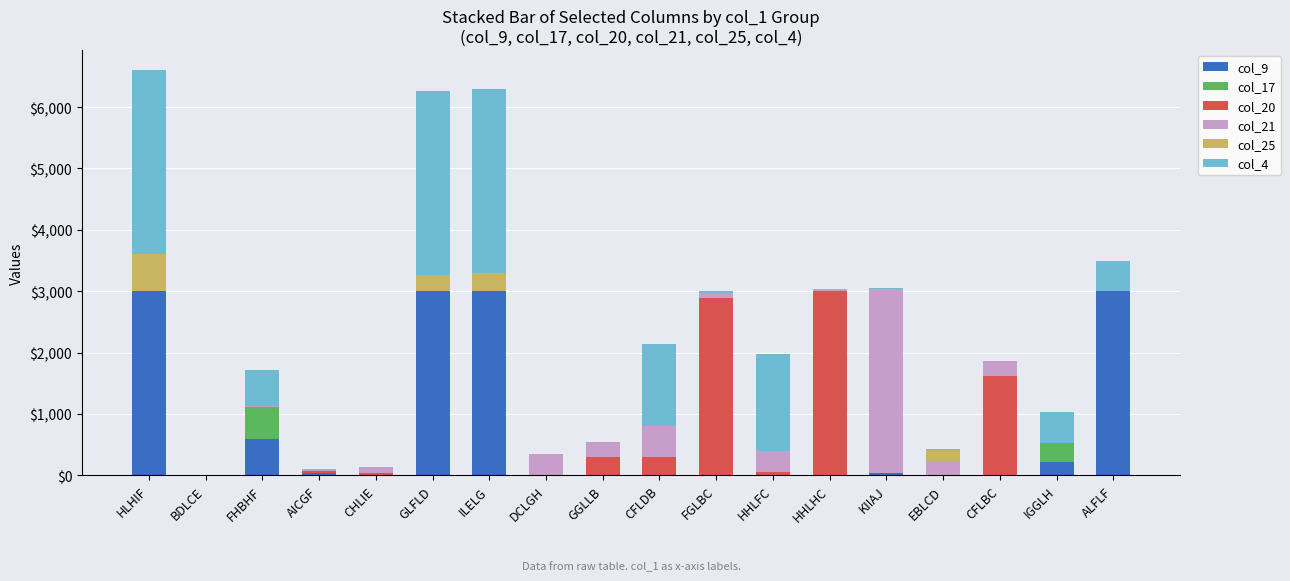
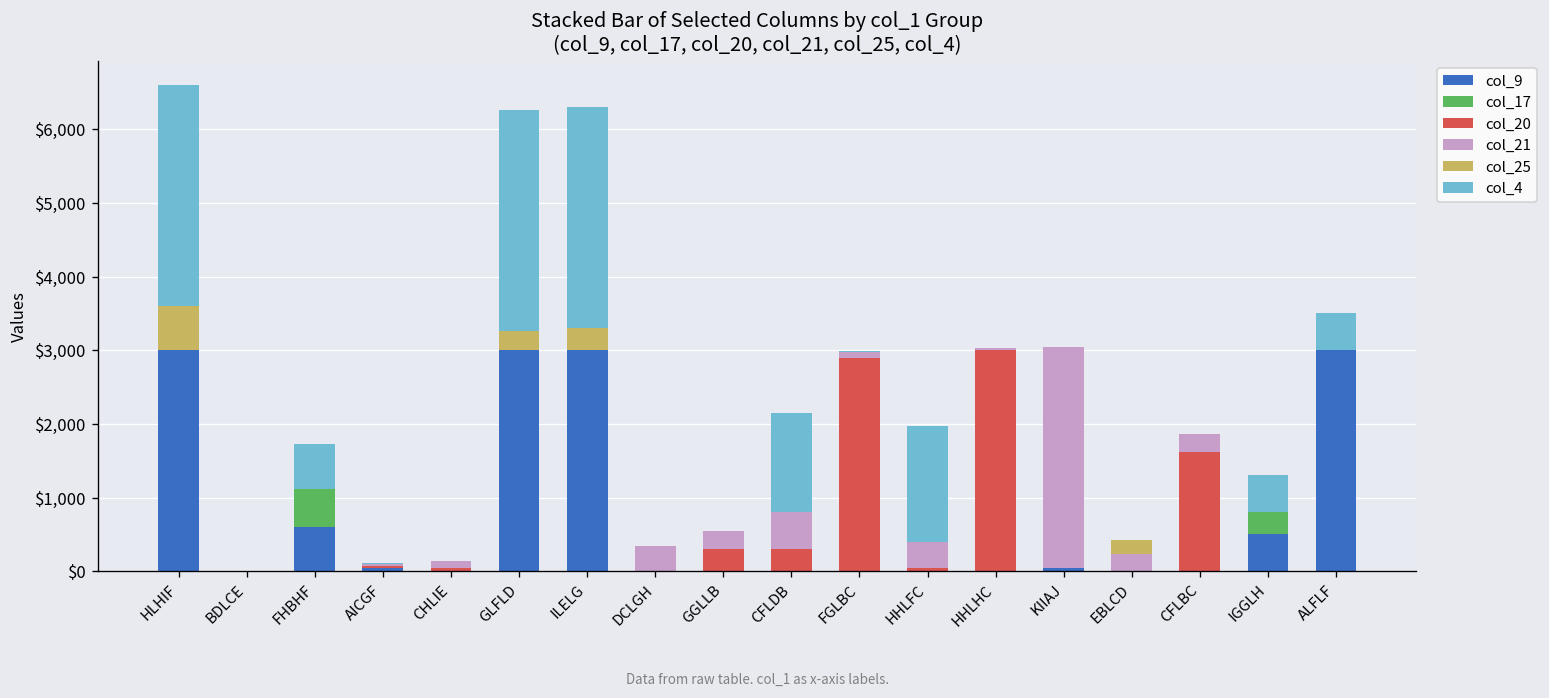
col_9, IGGLH: $200 -> $500
